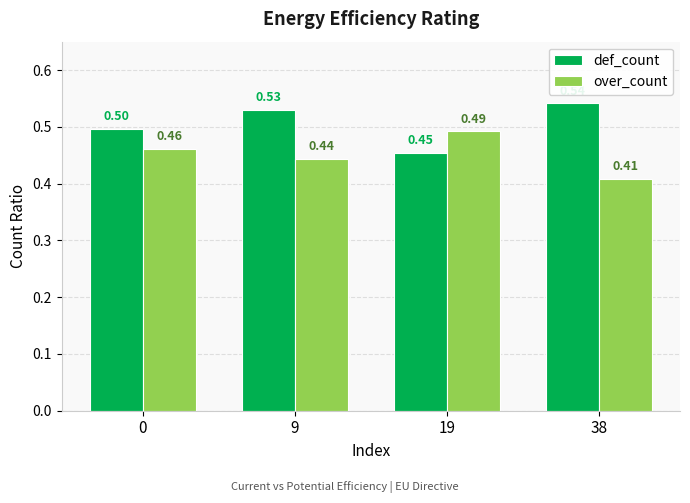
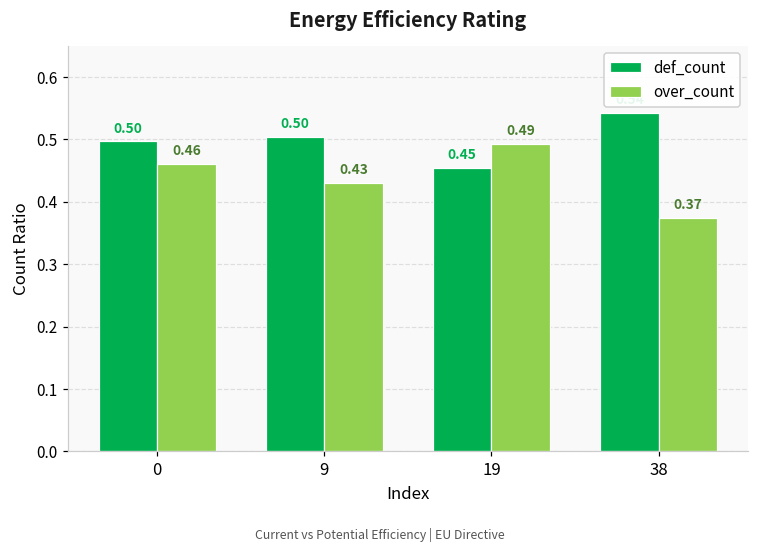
def_count, 9: 0.53 -> 0.50
over_count, 9: 0.44 -> 0.43
over_count, 38: 0.41 -> 0.37
